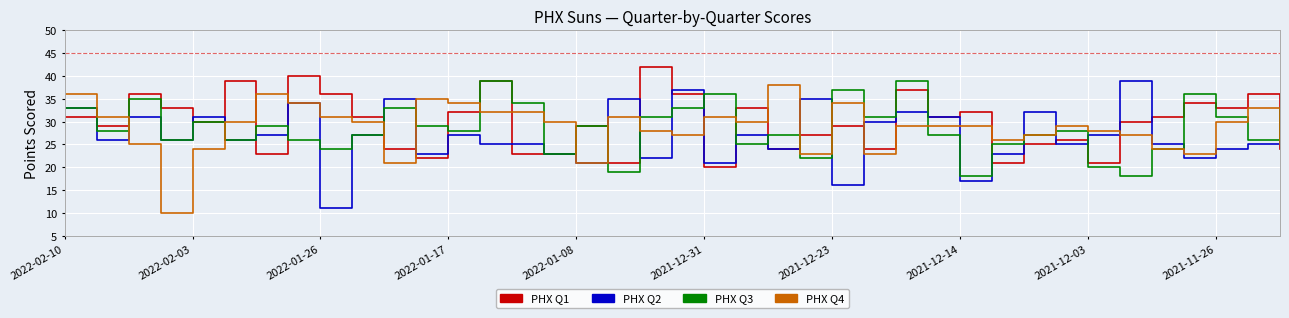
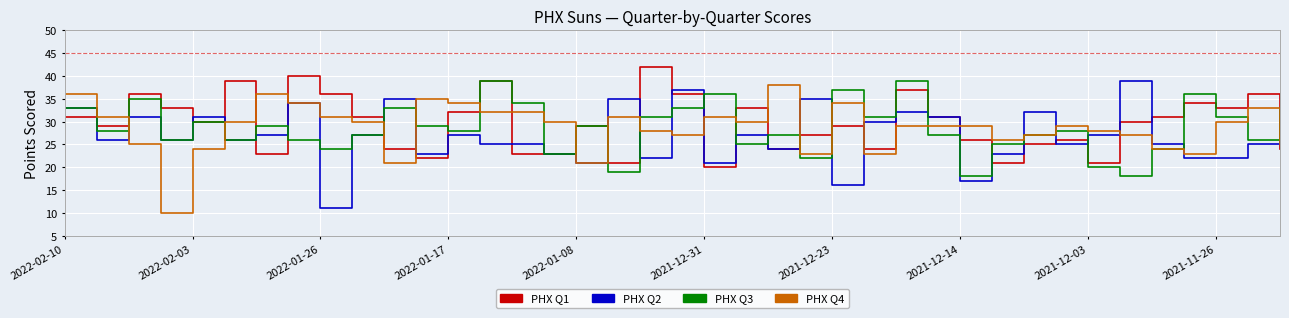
PHX Q1, 2021-12-14: 32 -> 26
PHX Q2, 2021-11-26: 24 -> 22
